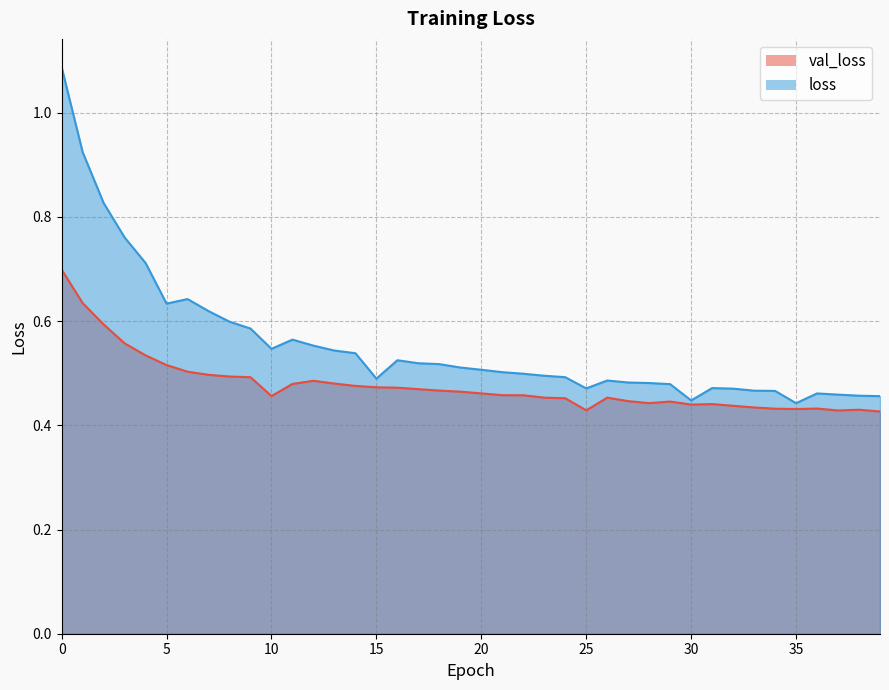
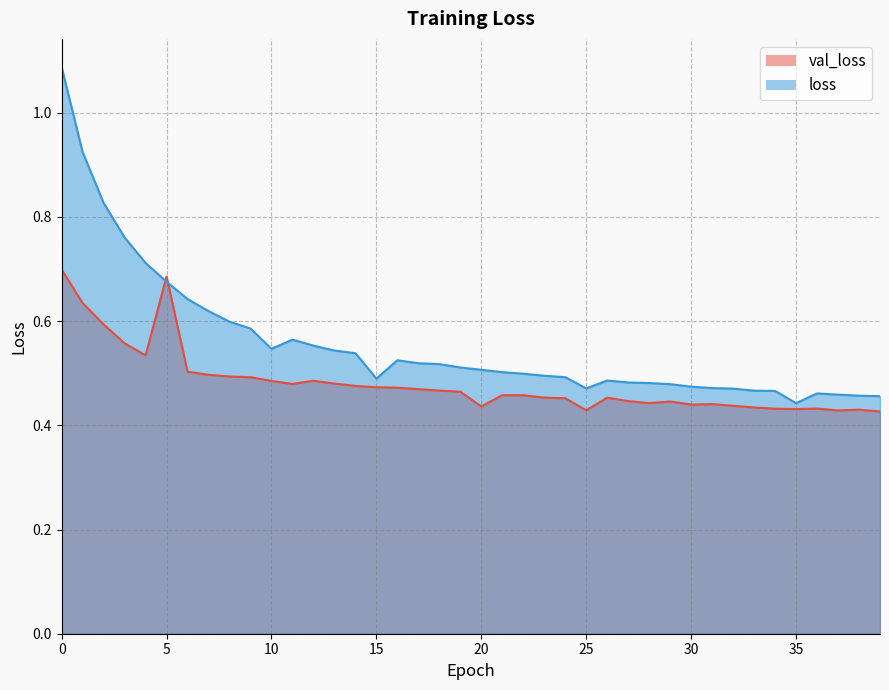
val_loss, 5: 0.52 -> 0.69
loss, 5: 0.63 -> 0.68
val_loss, 10: 0.46 -> 0.49
val_loss, 20: 0.46 -> 0.44
loss, 30: 0.45 -> 0.47
